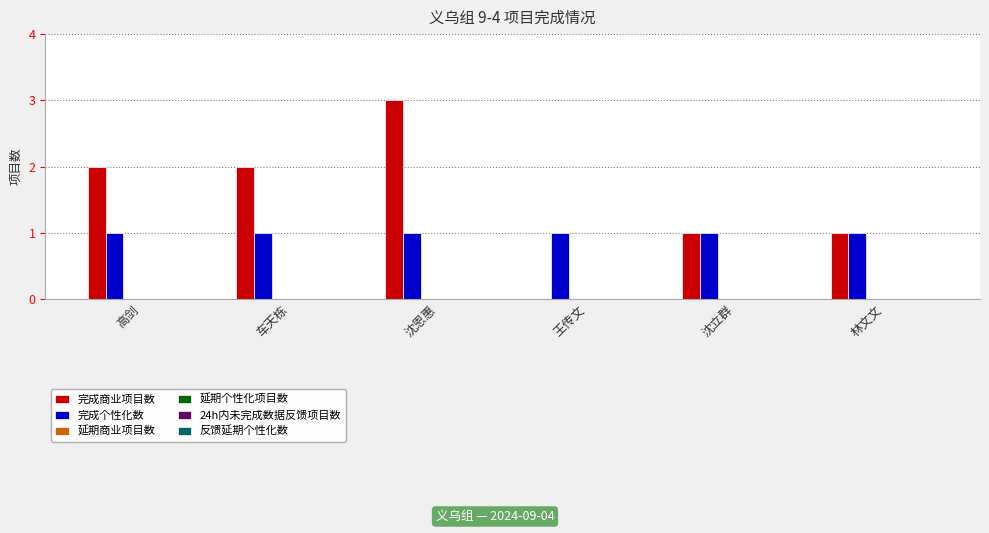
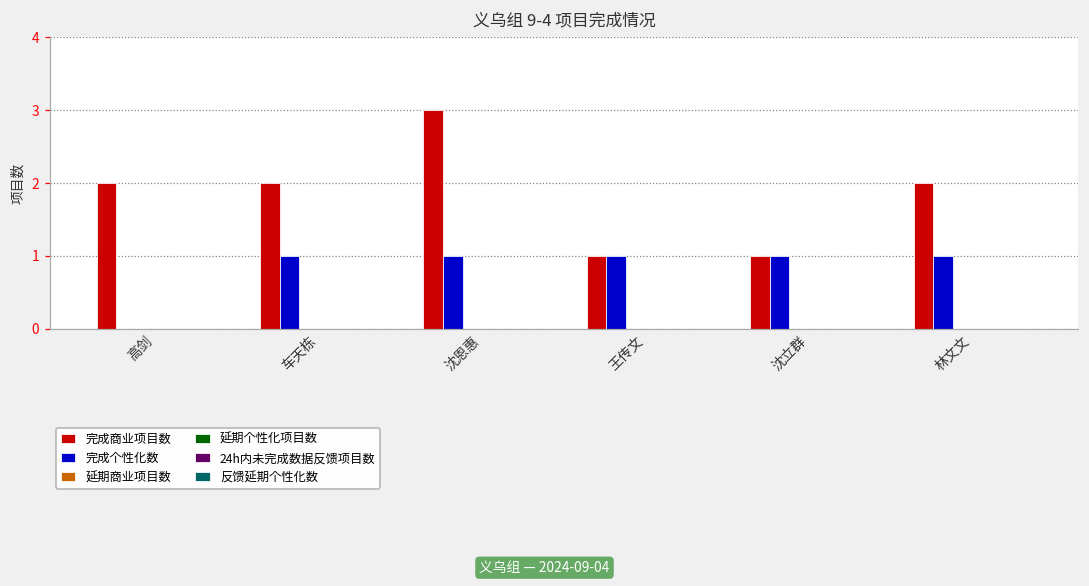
完成个性化数, 高剑: 1 -> 0
完成商业项目数, 王传文: 0 -> 1
完成商业项目数, 林文文: 1 -> 2
